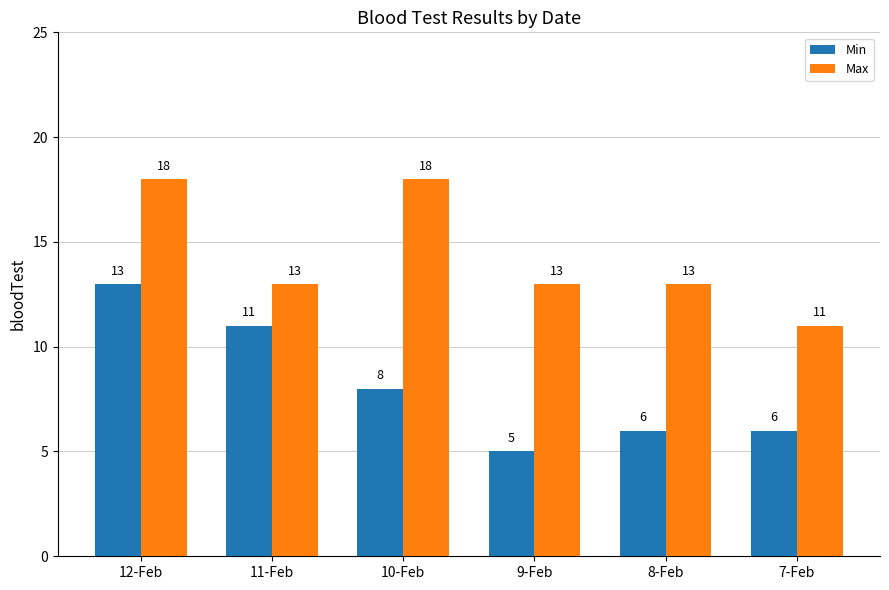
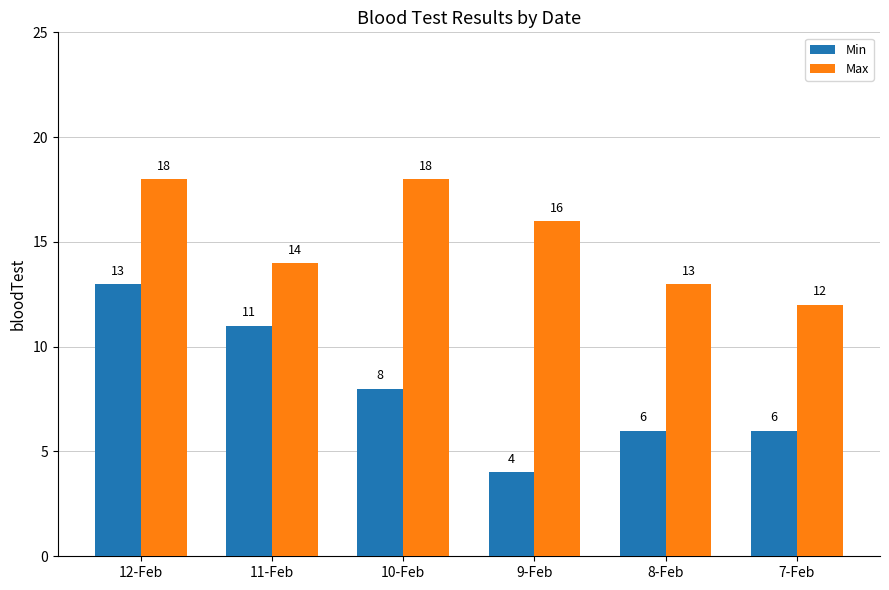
Max, 11-Feb: 13 -> 14
Min, 9-Feb: 5 -> 4
Max, 9-Feb: 13 -> 16
Max, 7-Feb: 11 -> 12
